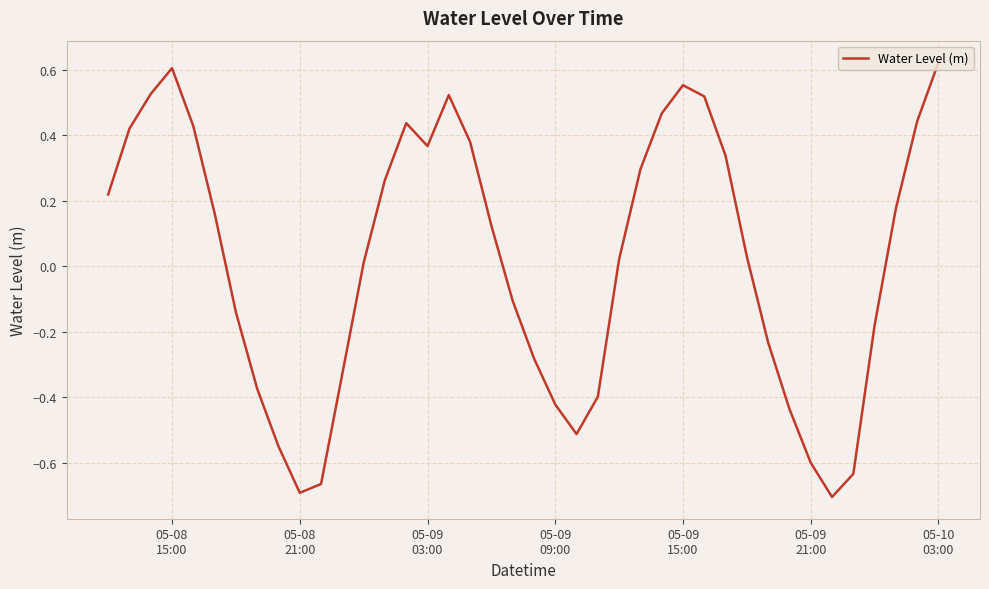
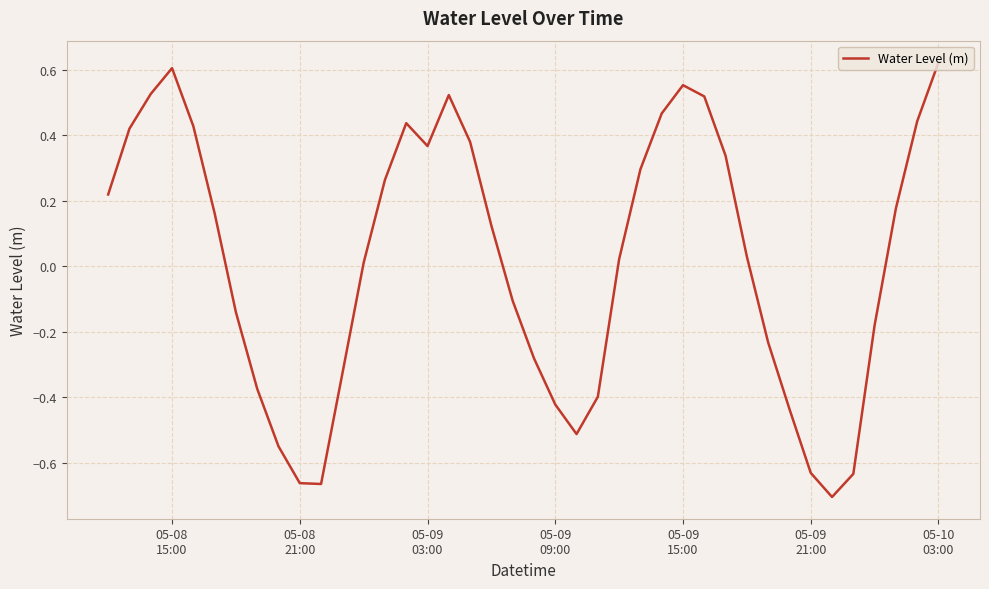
05-08 21:00: -0.69 -> -0.66
05-09 21:00: -0.60 -> -0.63
